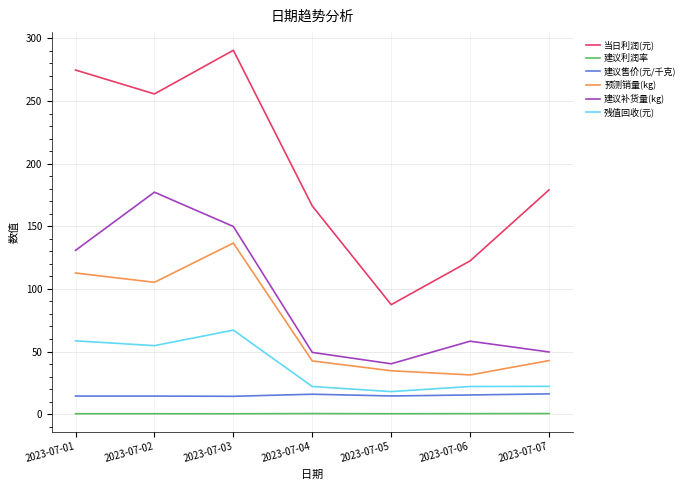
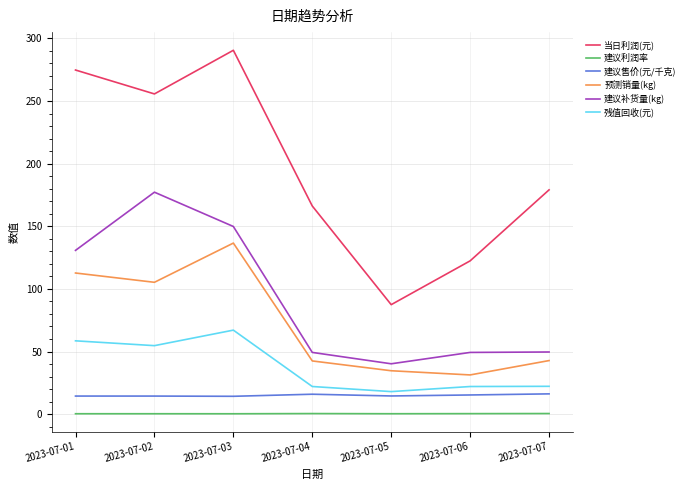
建议补货量(kg), 2023-07-06: 58 -> 49
